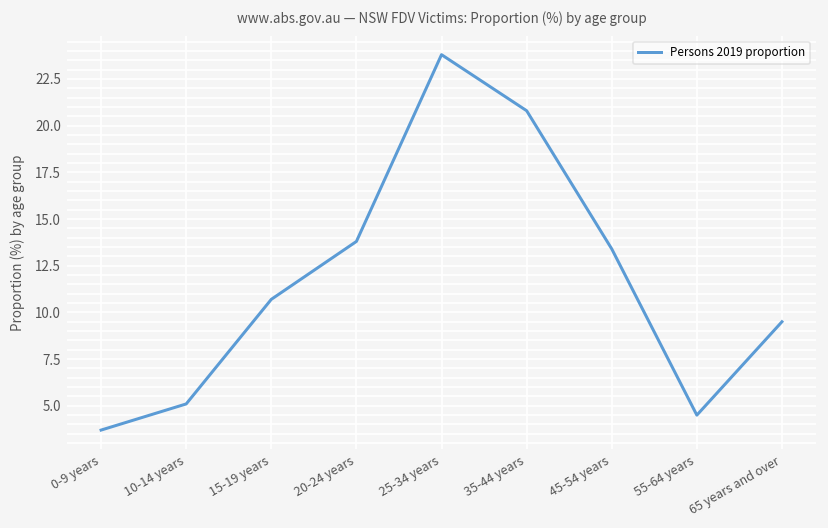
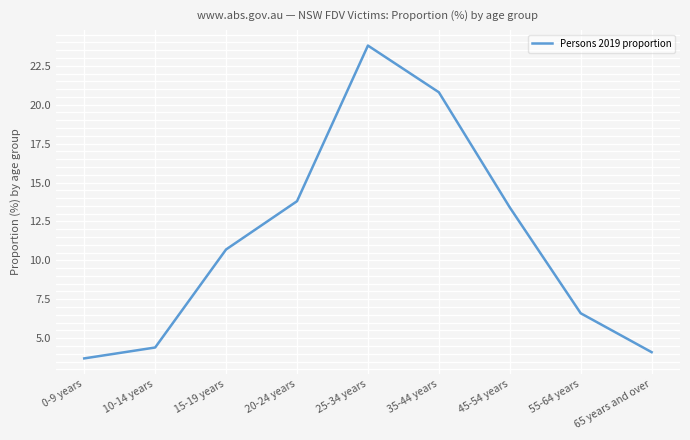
10-14 years: 5.1 -> 4.4
55-64 years: 4.5 -> 6.6
65 years and over: 9.5 -> 4.1
